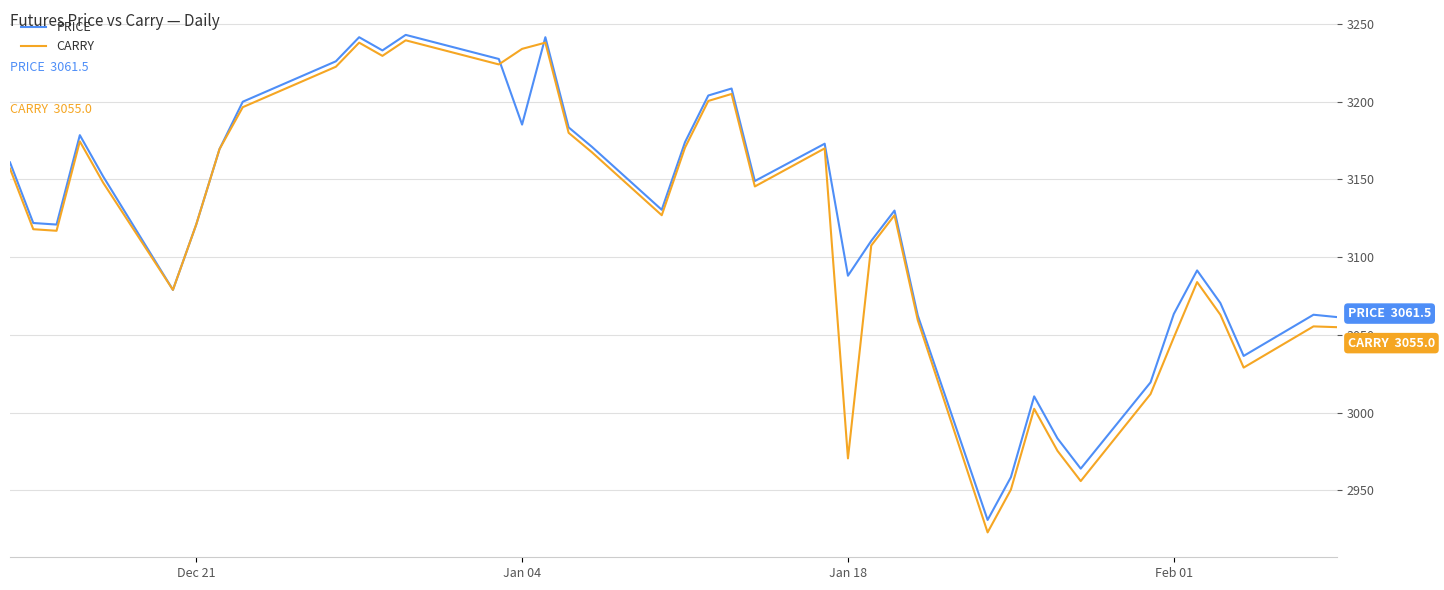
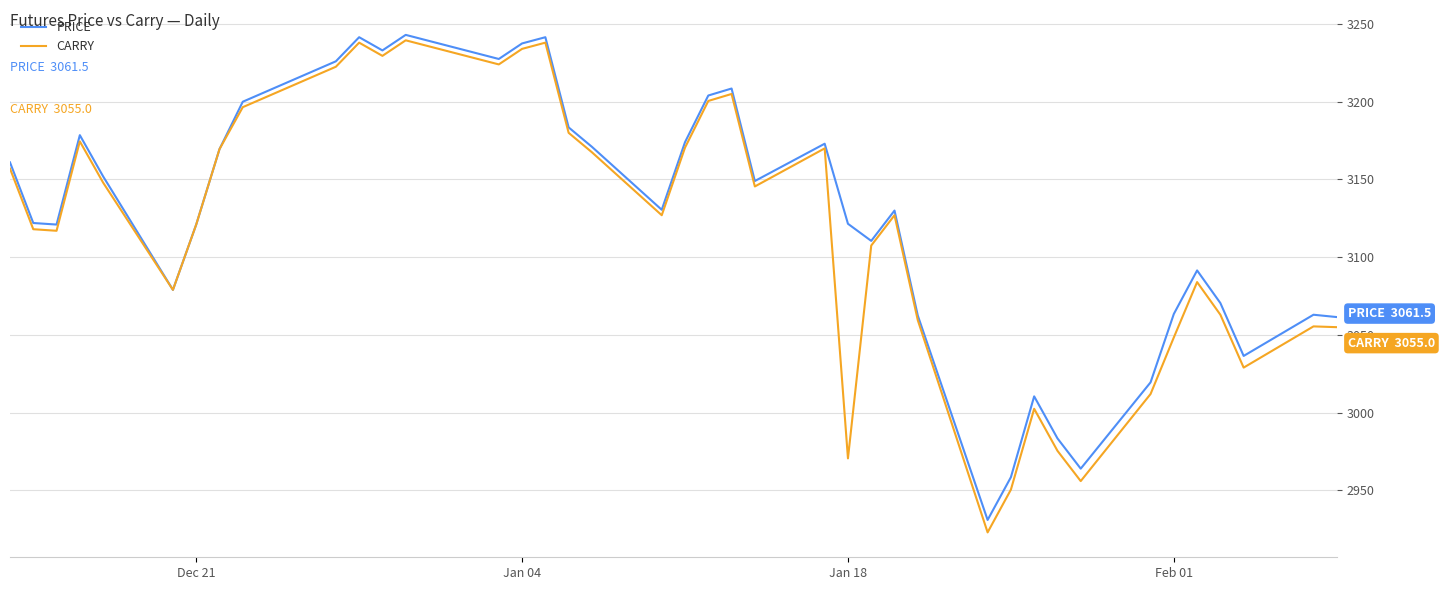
PRICE, Jan 04: 3185 -> 3238
PRICE, Jan 18: 3088 -> 3122
